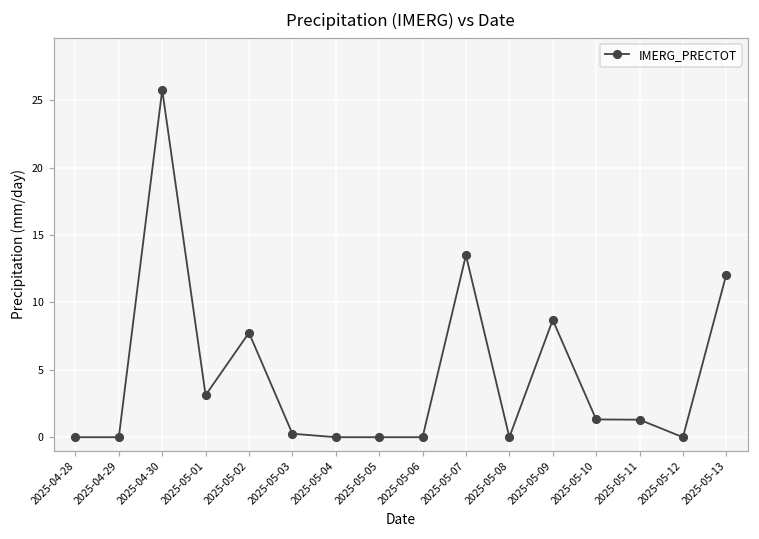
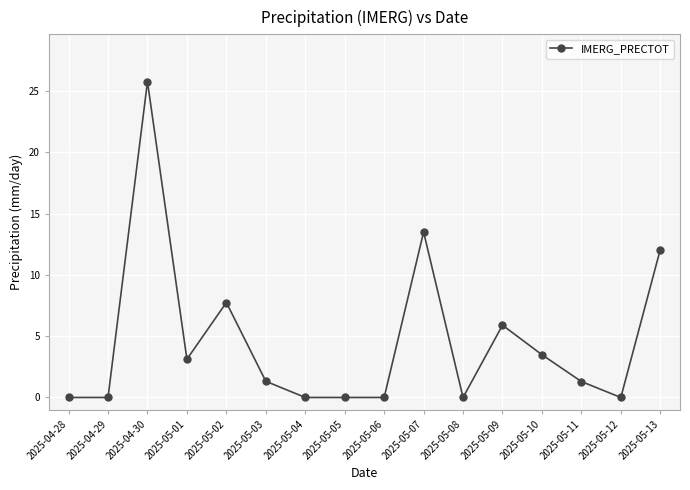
2025-05-03: 0.3 -> 1.3
2025-05-09: 8.7 -> 5.9
2025-05-10: 1.3 -> 3.5
